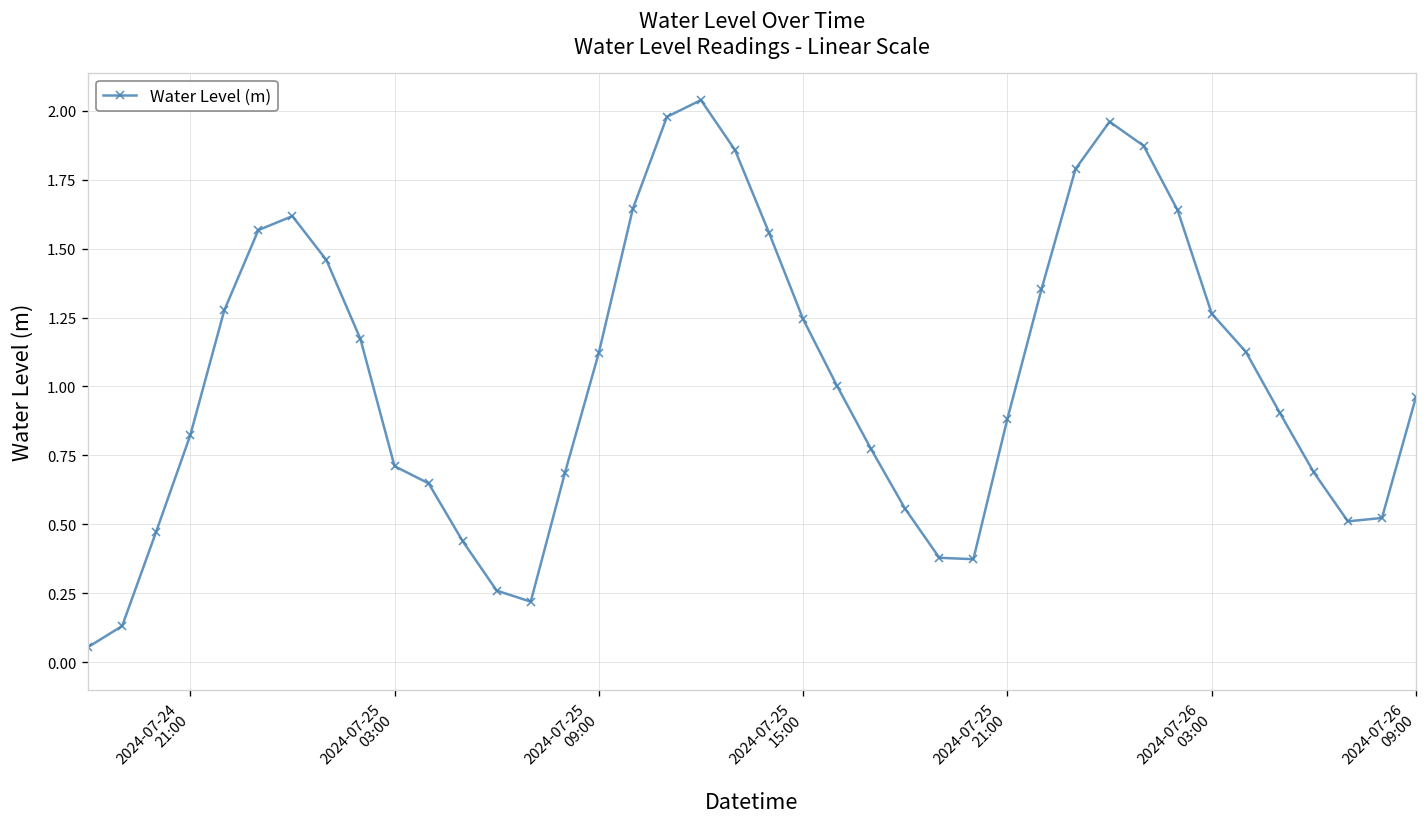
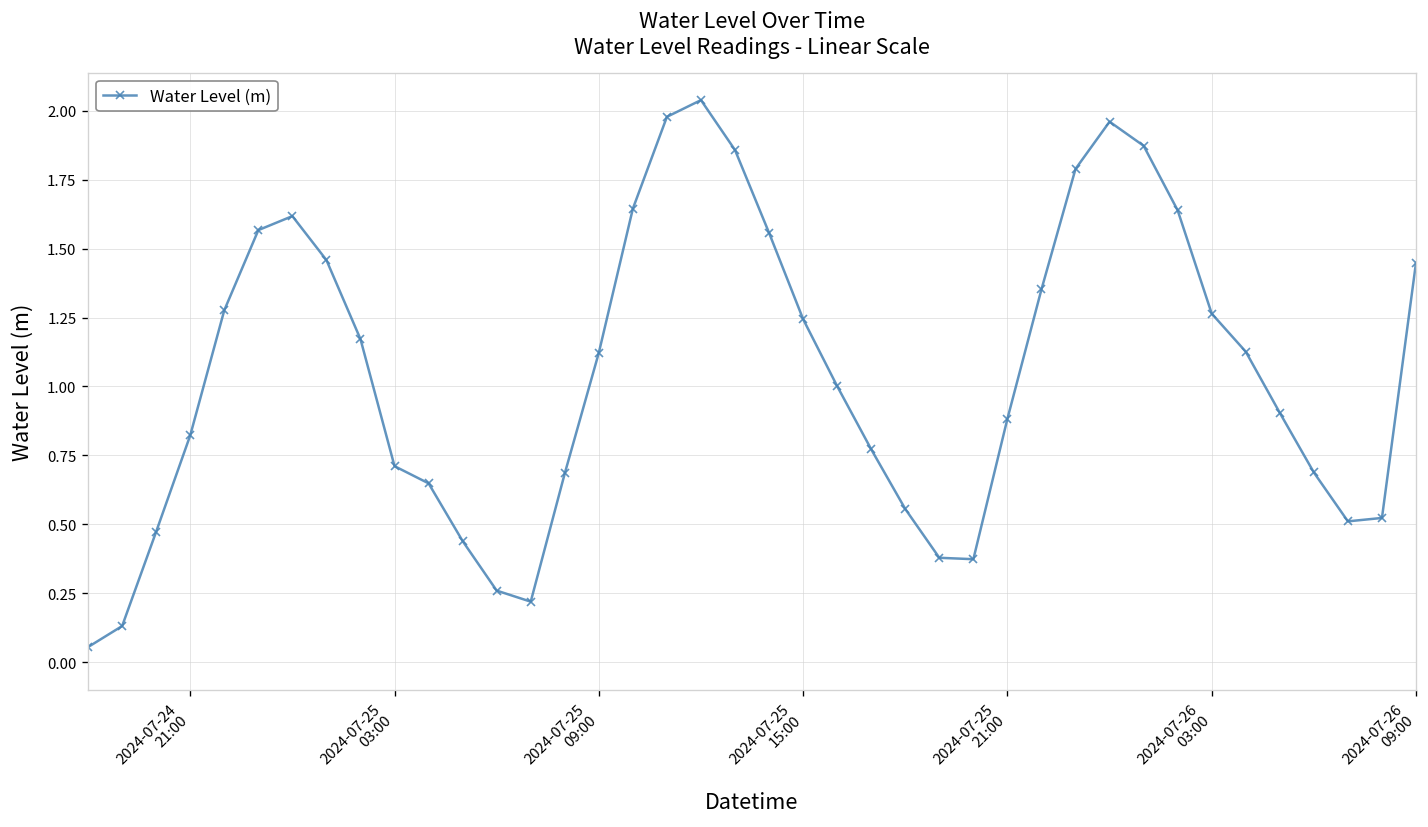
2024-07-26 09:00: 0.96 -> 1.45
